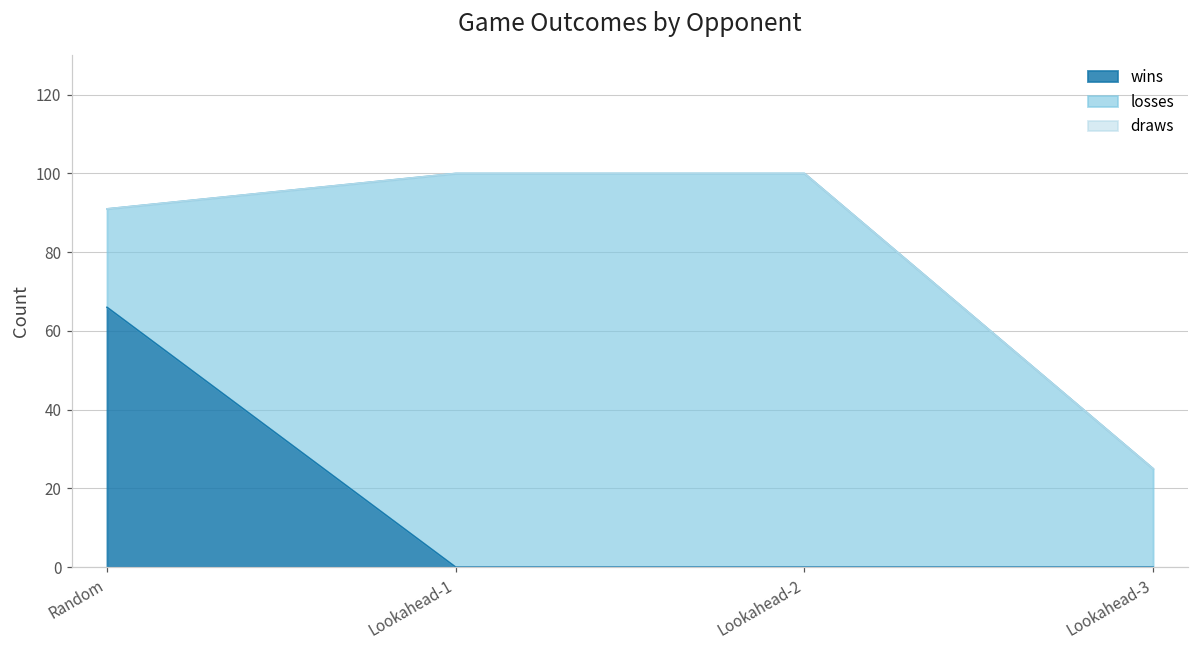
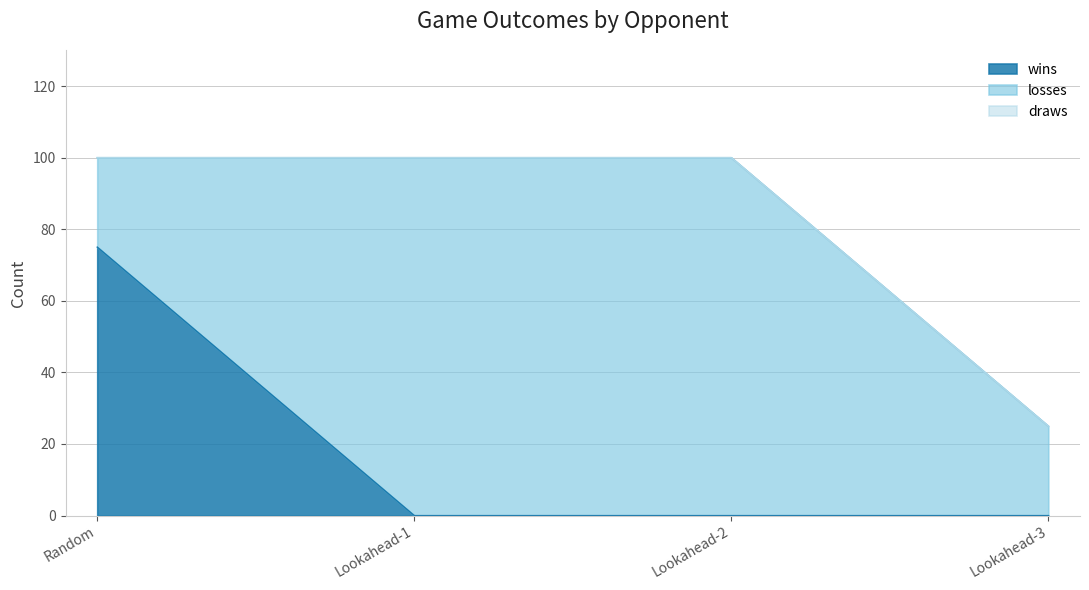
wins, Random: 66 -> 75
